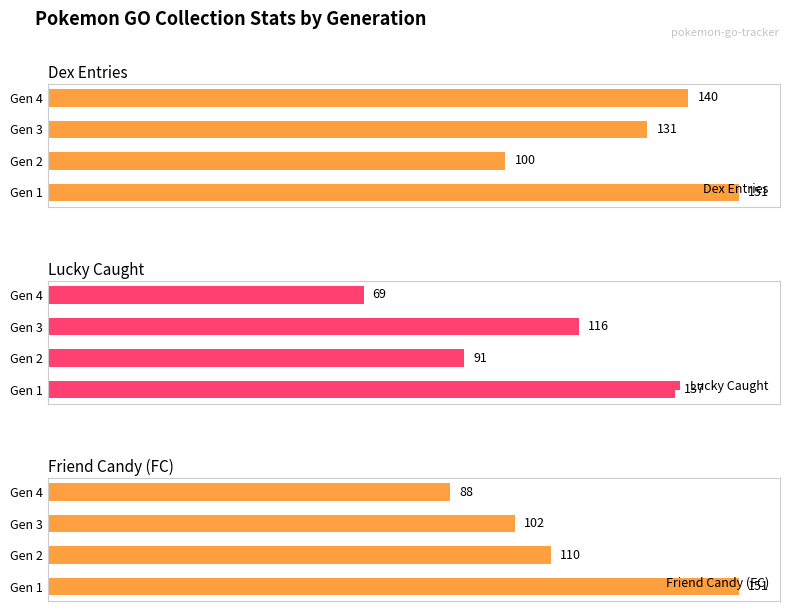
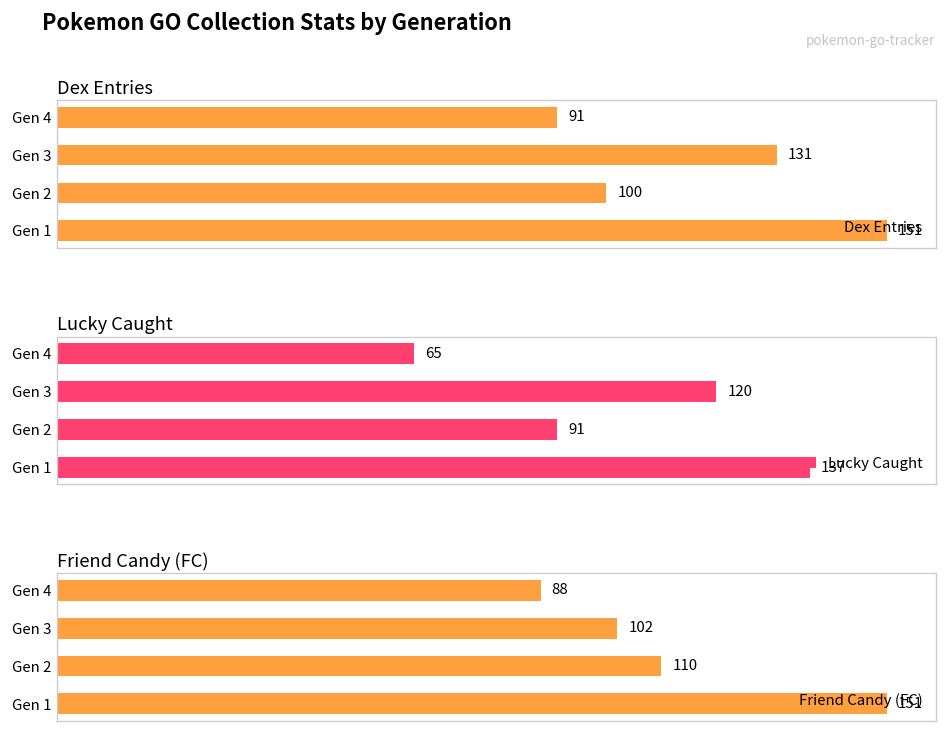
Dex Entries, Gen 4: 140 -> 91
Lucky Caught, Gen 4: 69 -> 65
Lucky Caught, Gen 3: 116 -> 120
